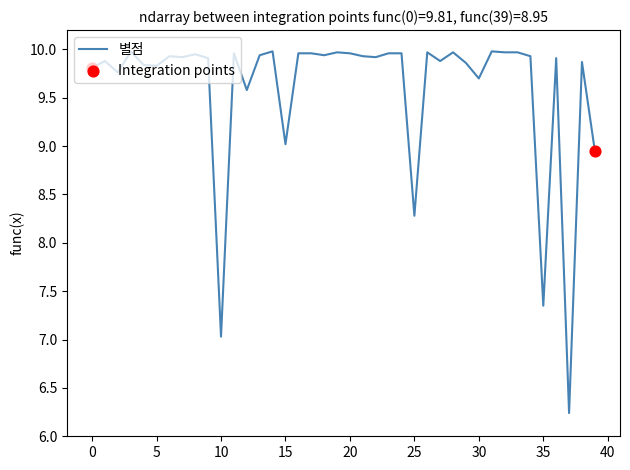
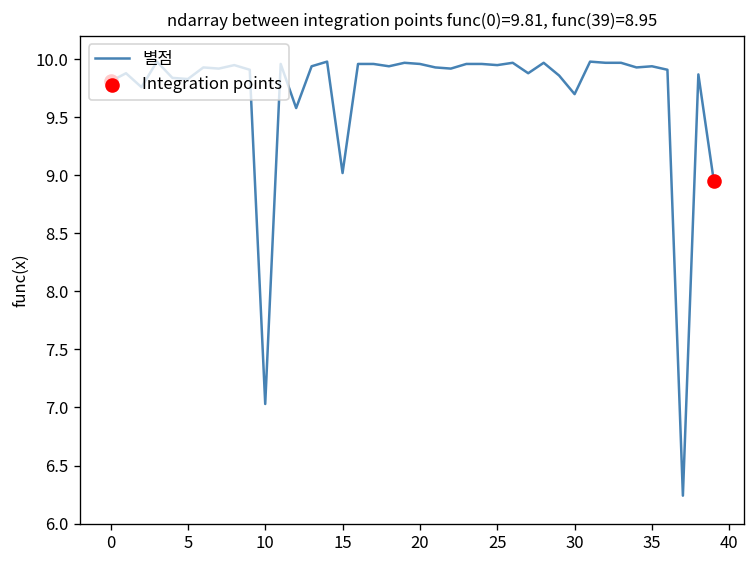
별점, 25: 8.3 -> 10.0
별점, 35: 7.4 -> 9.9
